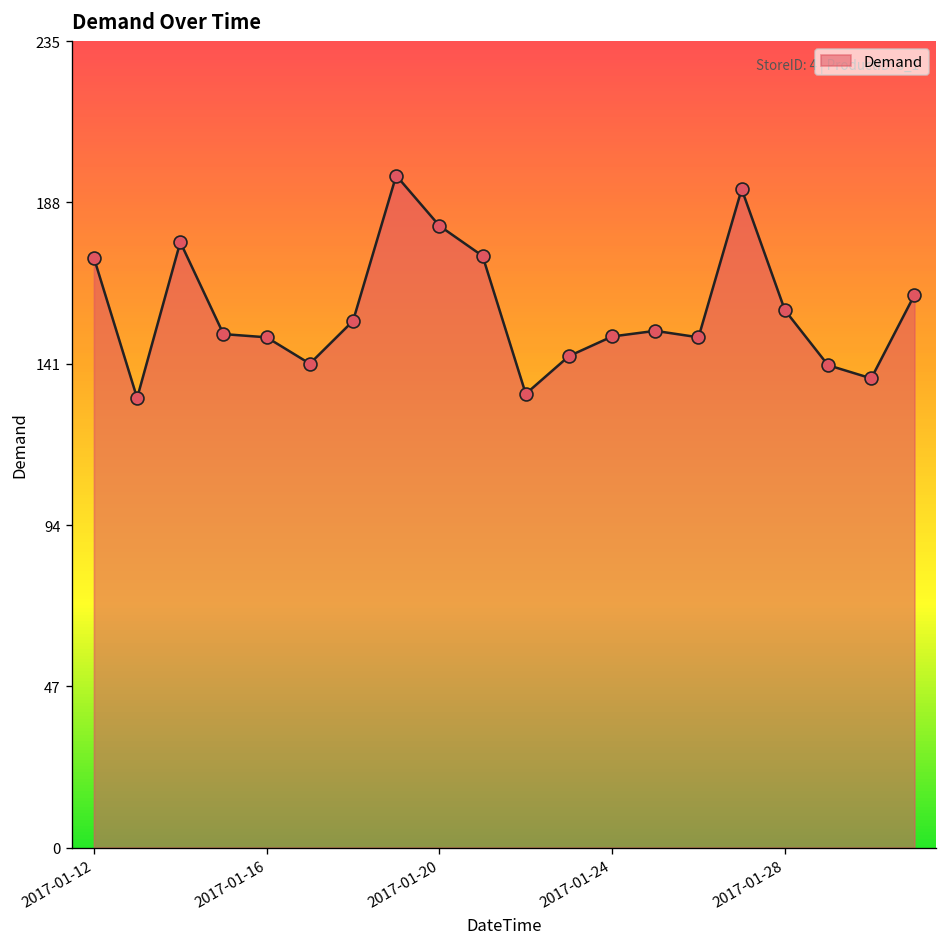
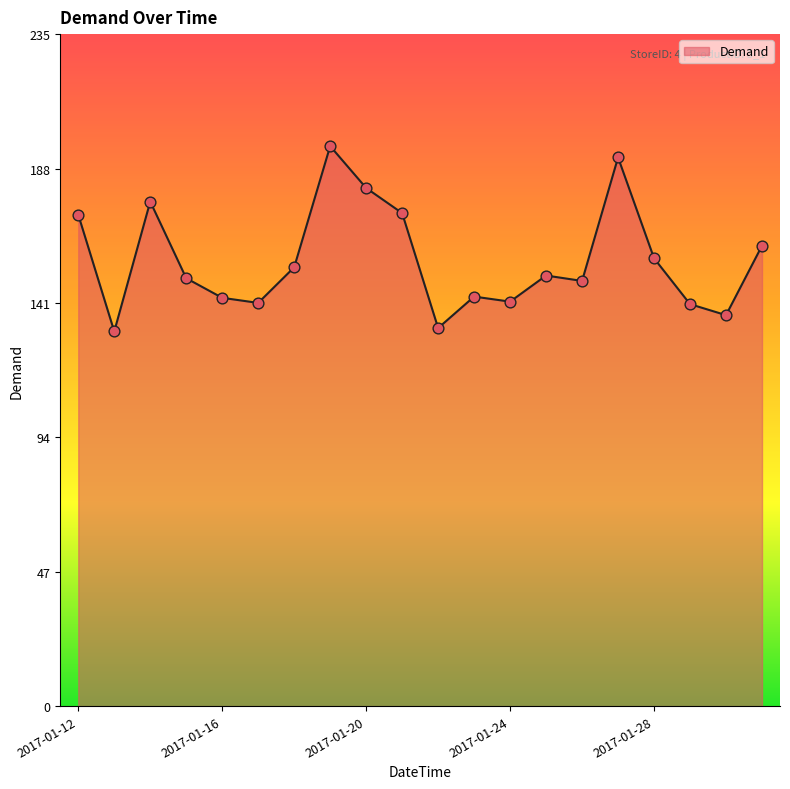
2017-01-16: 149 -> 143
2017-01-24: 149 -> 142
